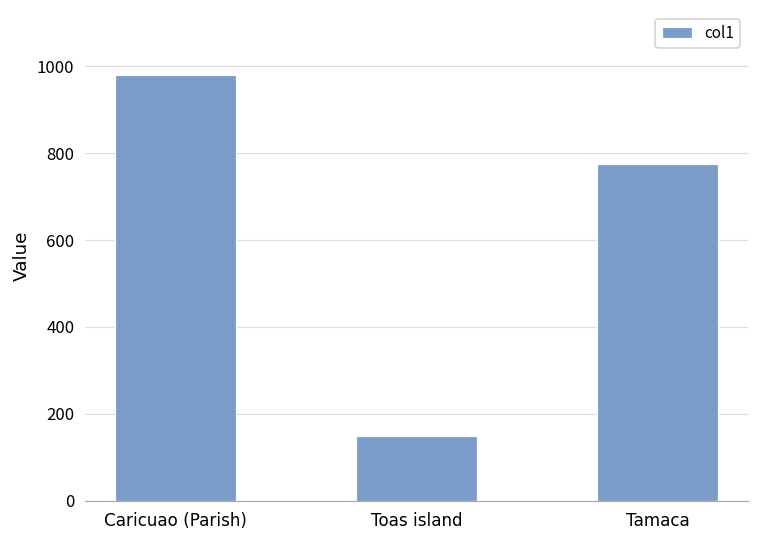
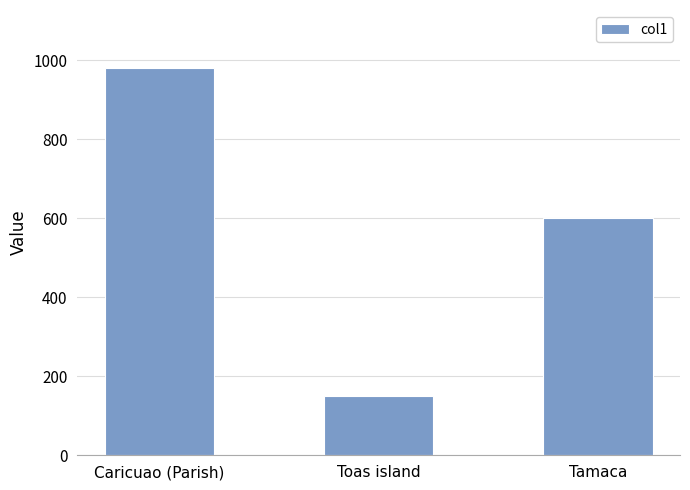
Tamaca: 770 -> 600
